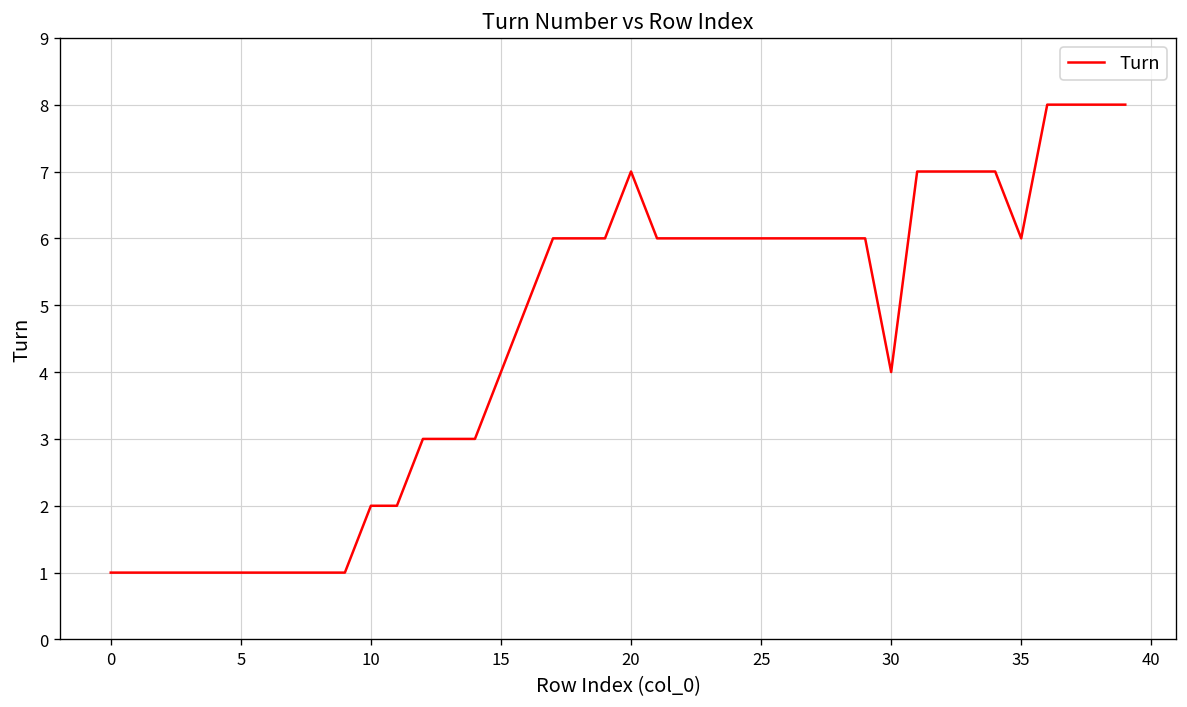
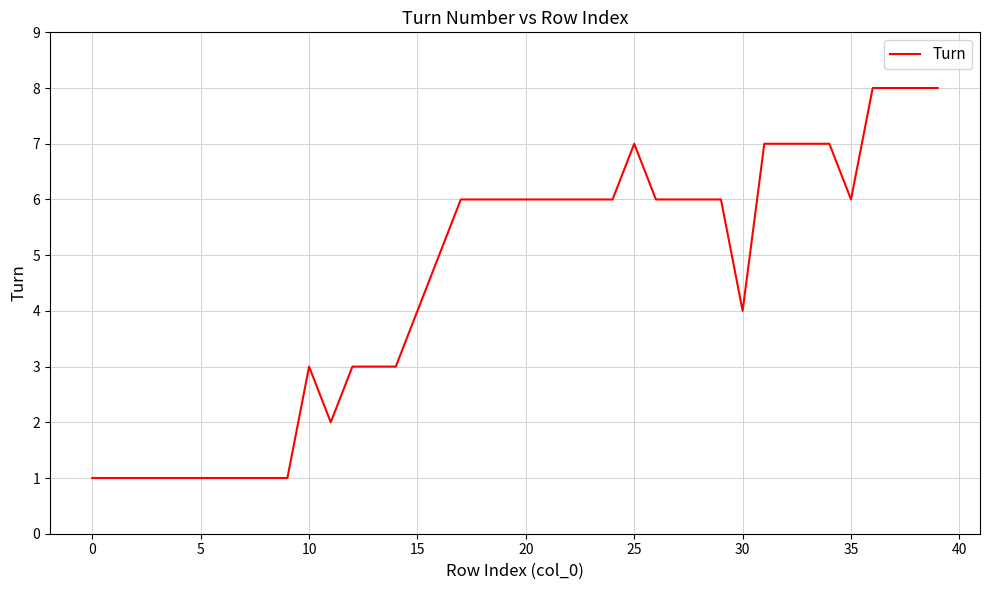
10: 2 -> 3
20: 7 -> 6
25: 6 -> 7
